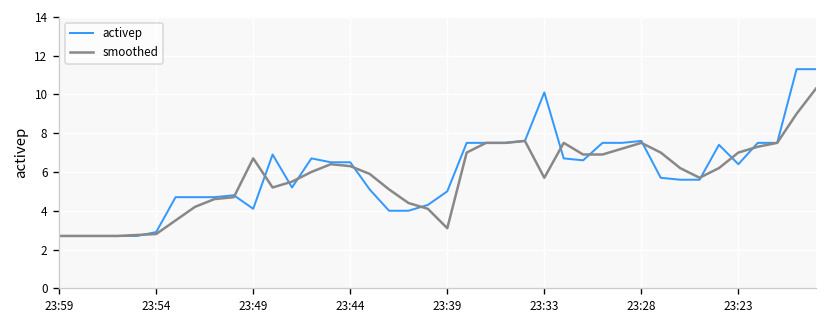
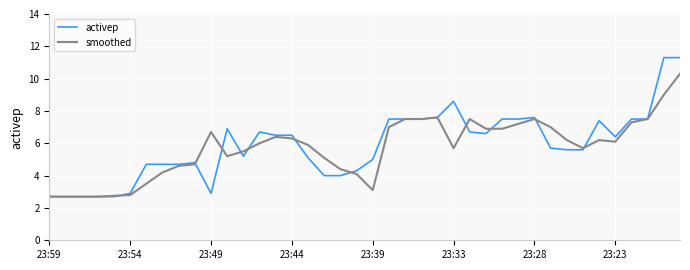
activep, 23:49: 4.1 -> 2.9
activep, 23:33: 10.1 -> 8.6
smoothed, 23:23: 7.0 -> 6.1
